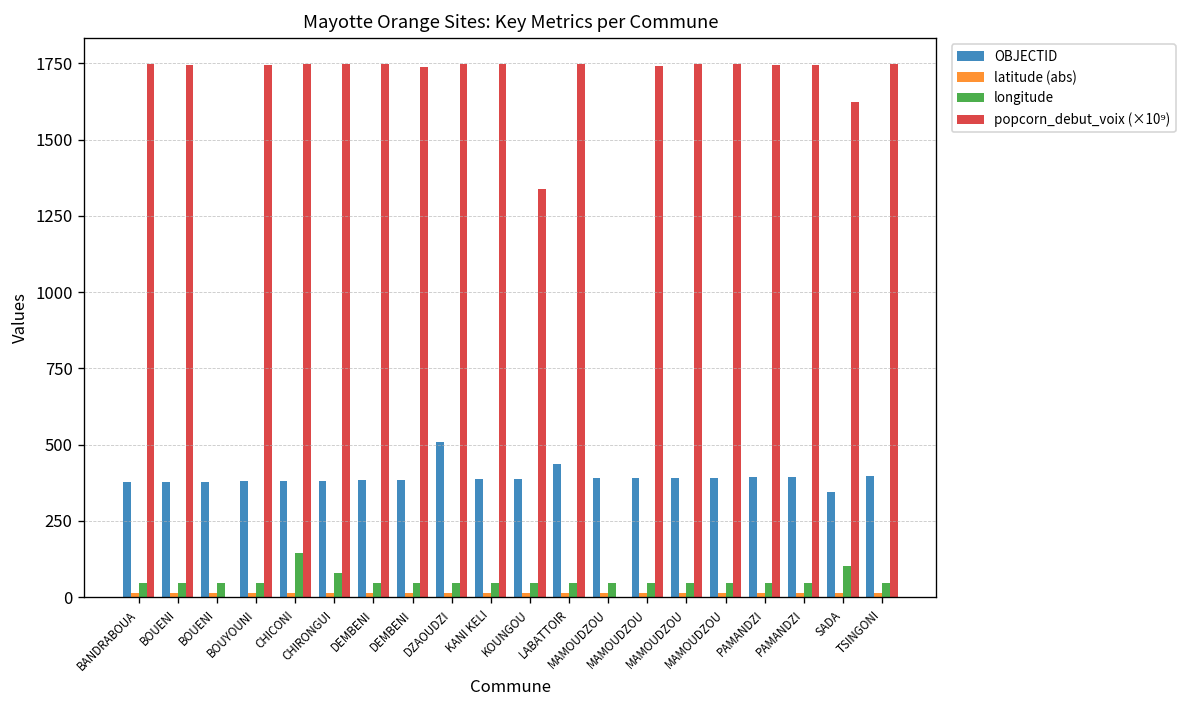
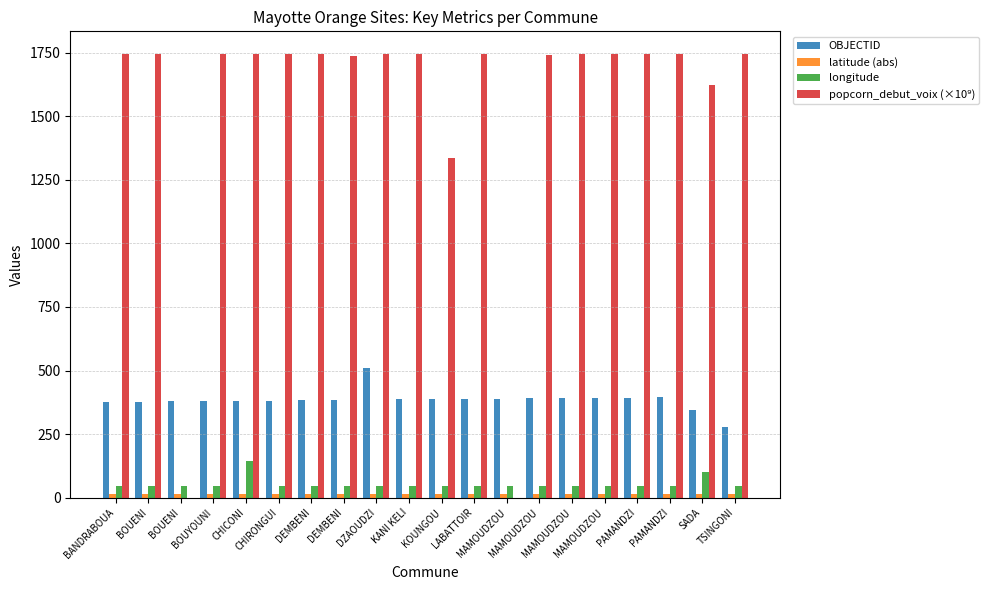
longitude, CHIRONGUI: 80 -> 50
OBJECTID, LABATTOIR: 440 -> 390
OBJECTID, TSINGONI: 400 -> 280
